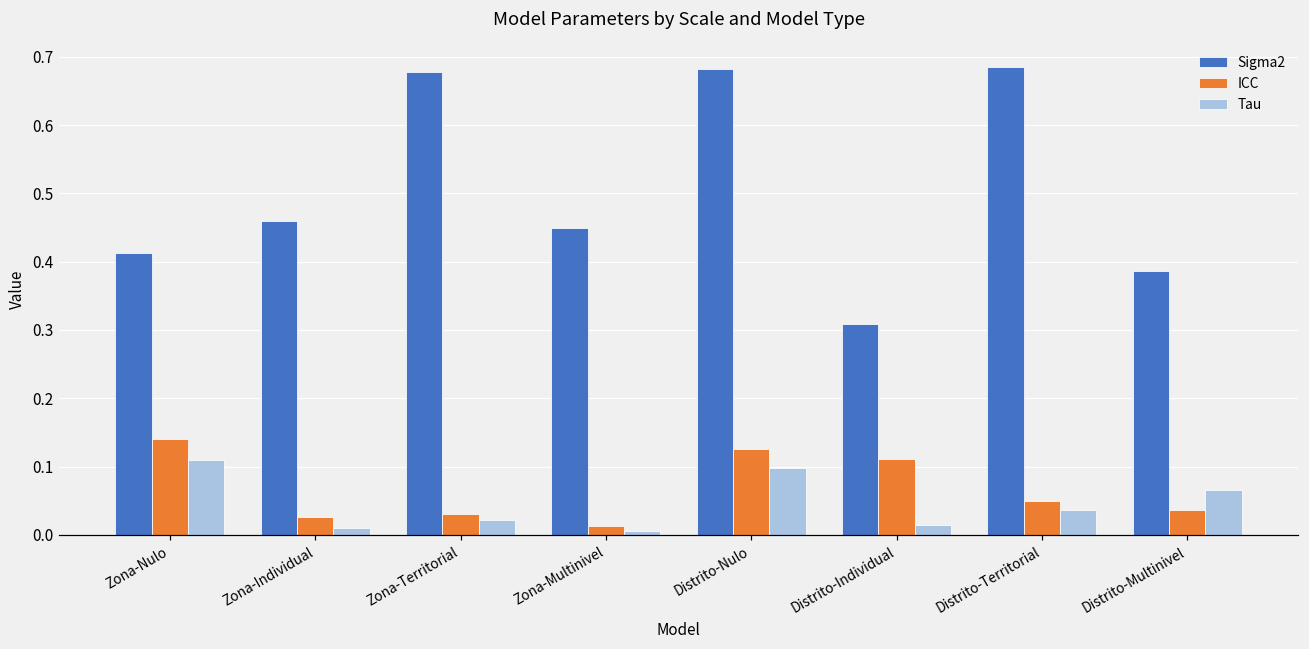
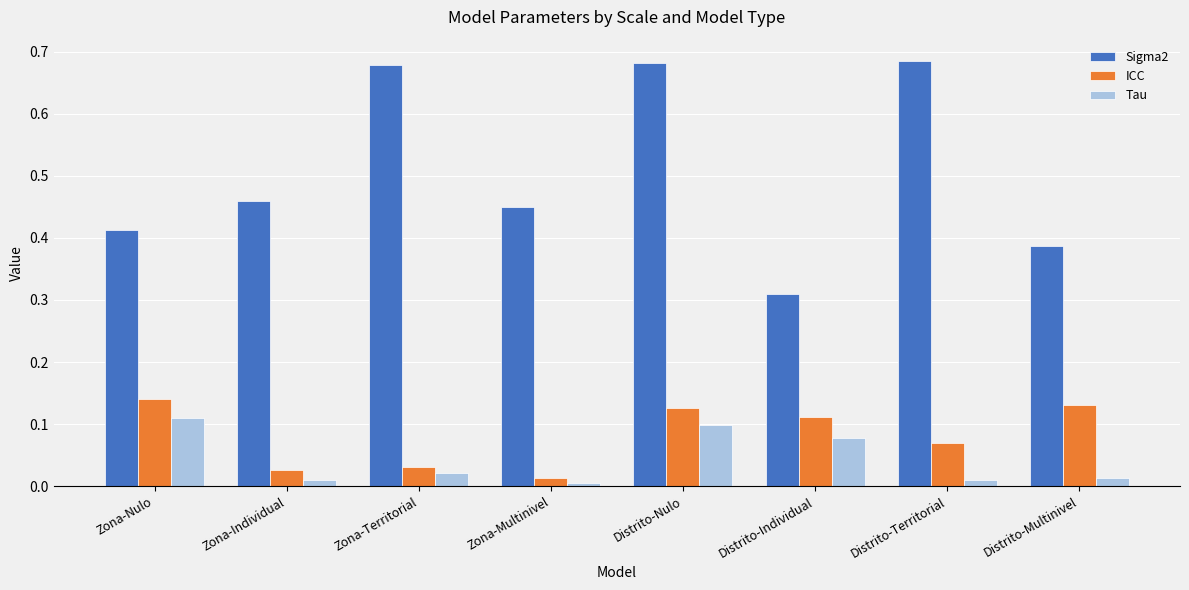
Tau, Distrito-Individual: 0.01 -> 0.08
ICC, Distrito-Territorial: 0.05 -> 0.07
Tau, Distrito-Territorial: 0.04 -> 0.01
ICC, Distrito-Multinivel: 0.04 -> 0.13
Tau, Distrito-Multinivel: 0.07 -> 0.01
